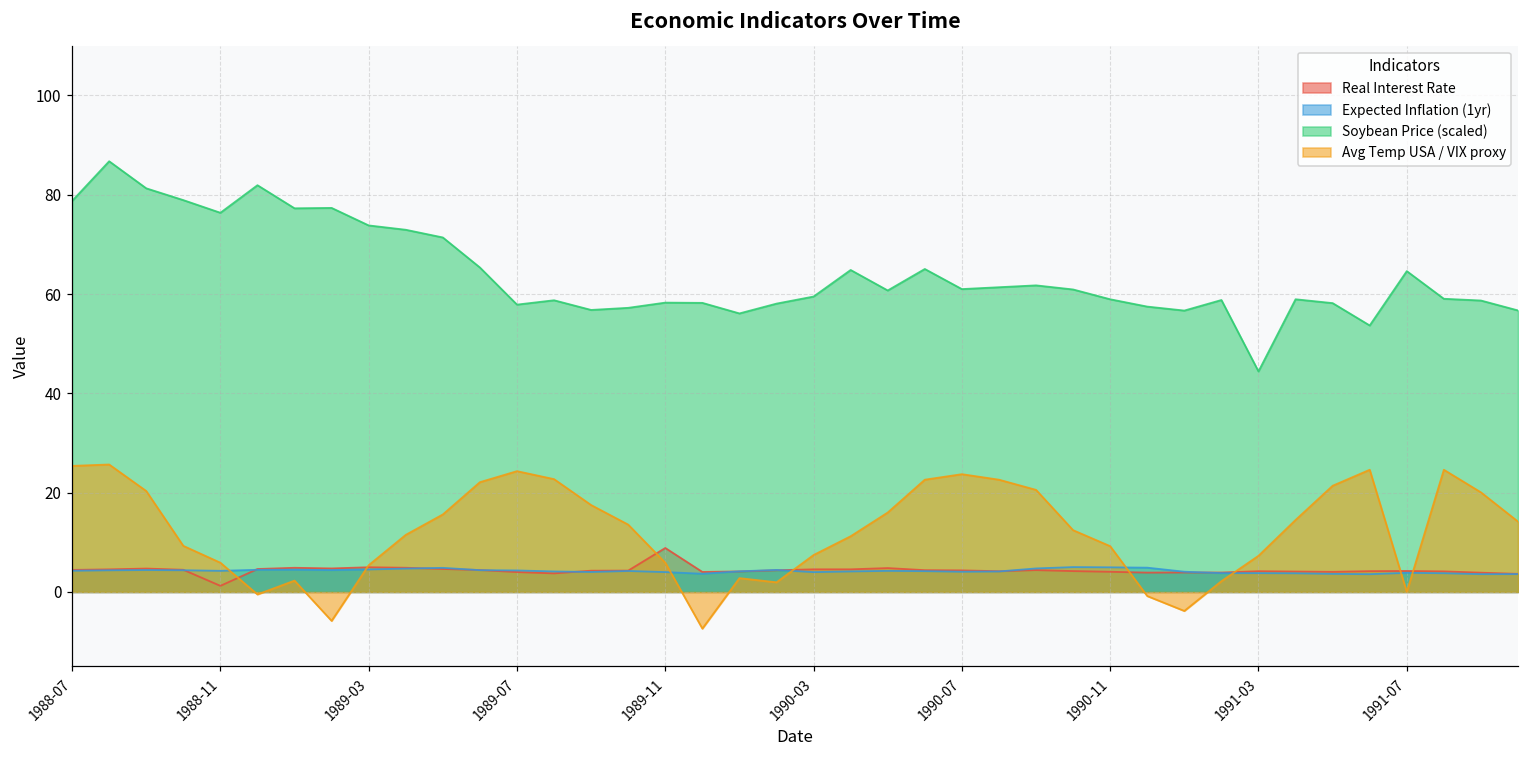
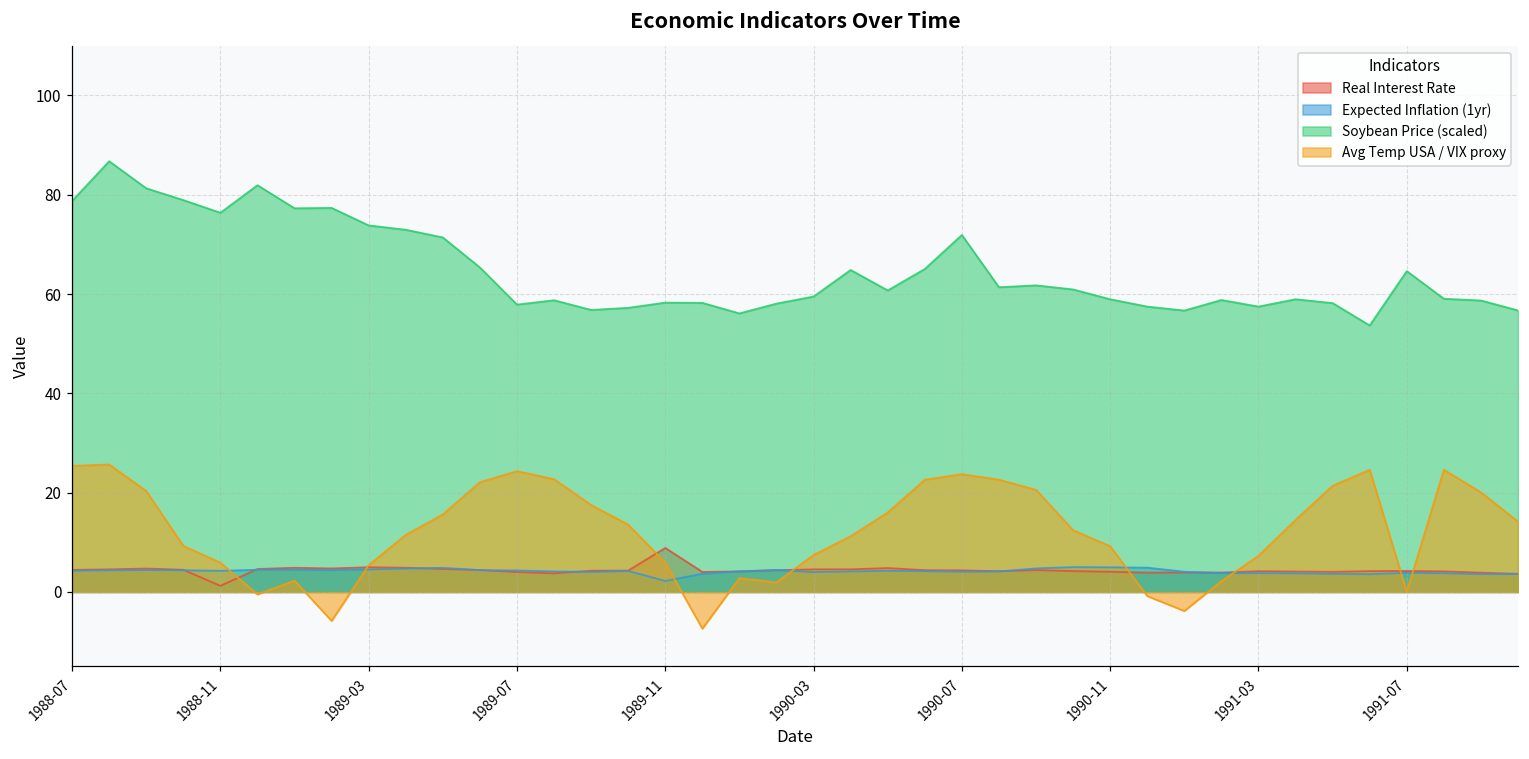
Expected Inflation (1yr), 1989-11: 4 -> 2
Soybean Price (scaled), 1990-07: 61 -> 72
Soybean Price (scaled), 1991-03: 44 -> 57
